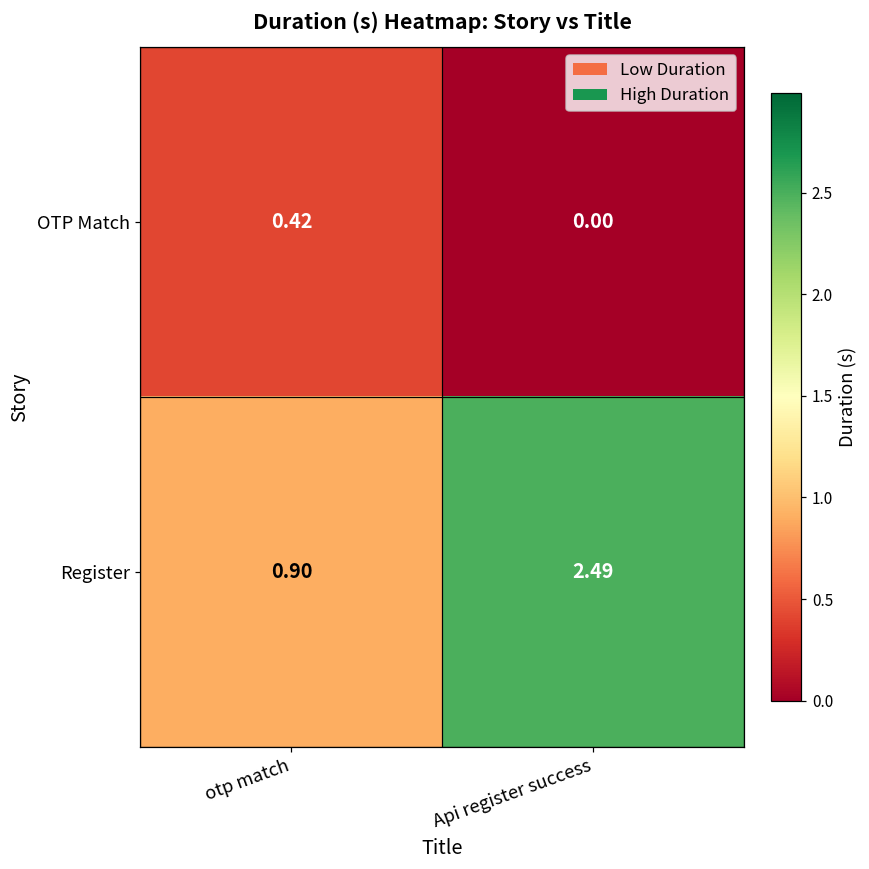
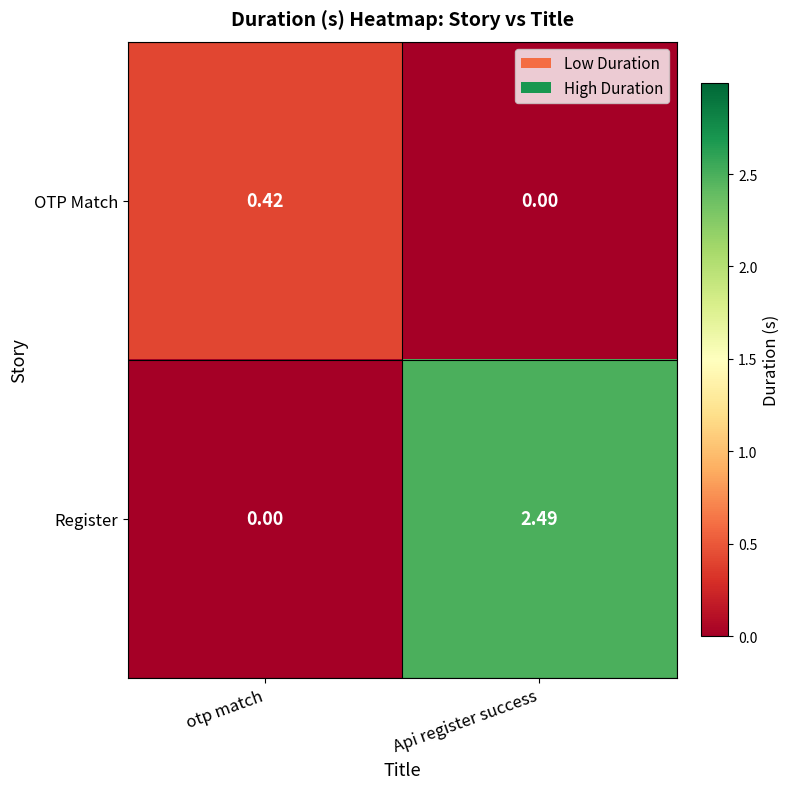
Register, otp match: 0.90 -> 0.00
